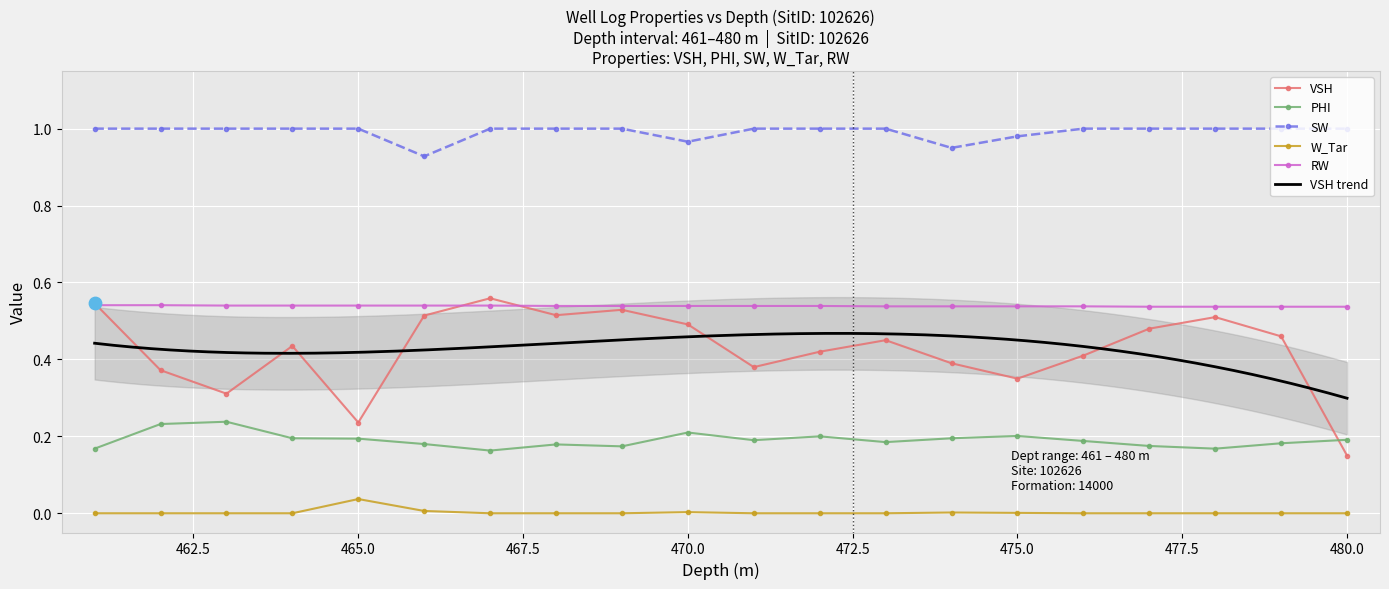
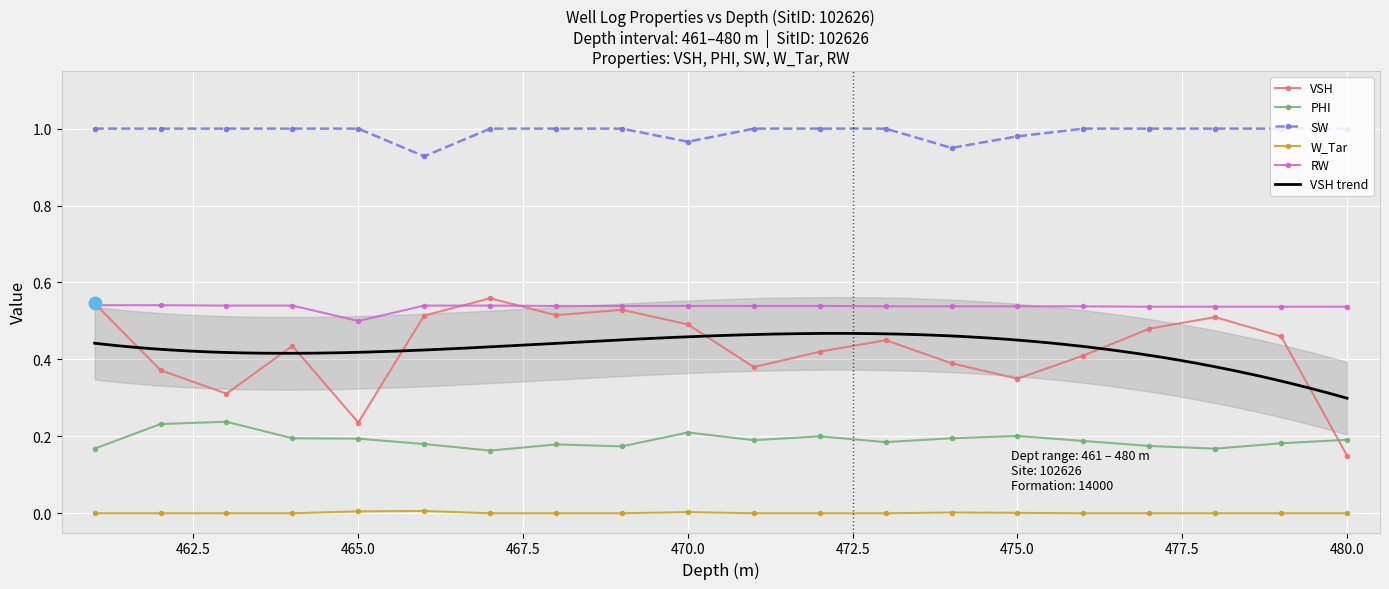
W_Tar, 465.0: 0.04 -> 0.01
RW, 465.0: 0.54 -> 0.50
